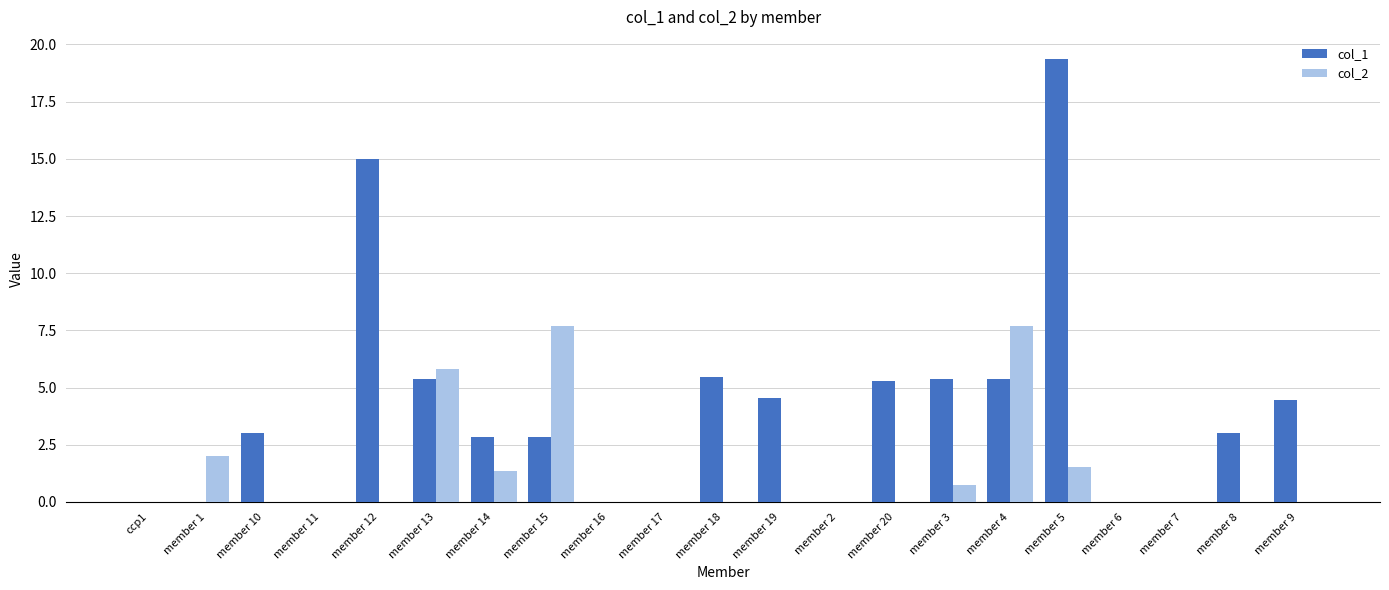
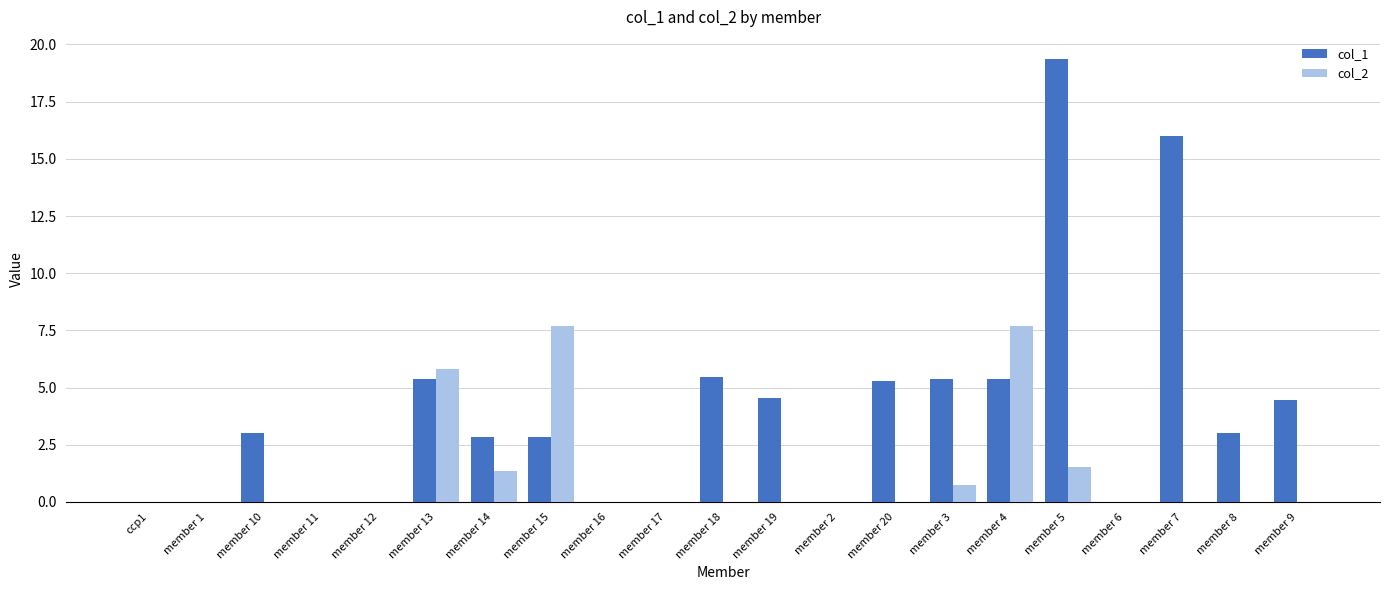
col_2, member 1: 2 -> 0
col_1, member 12: 15 -> 0
col_1, member 7: 0 -> 16
